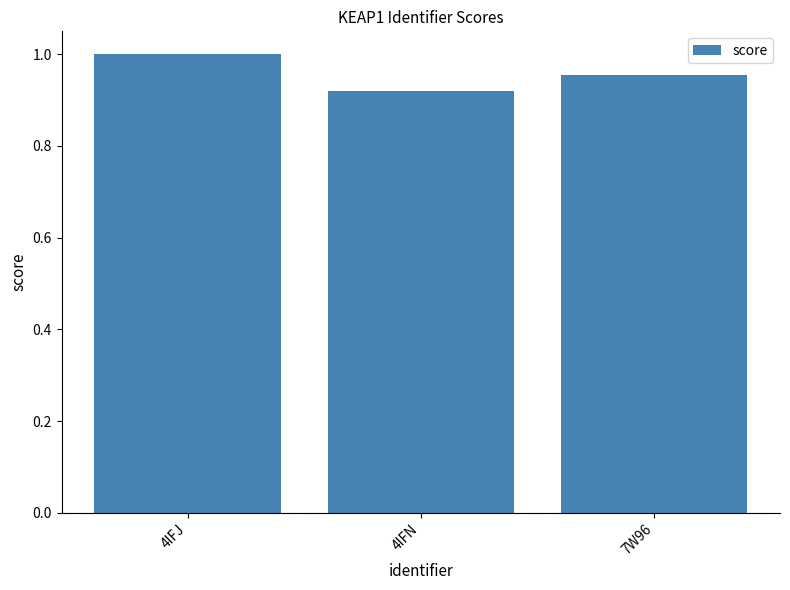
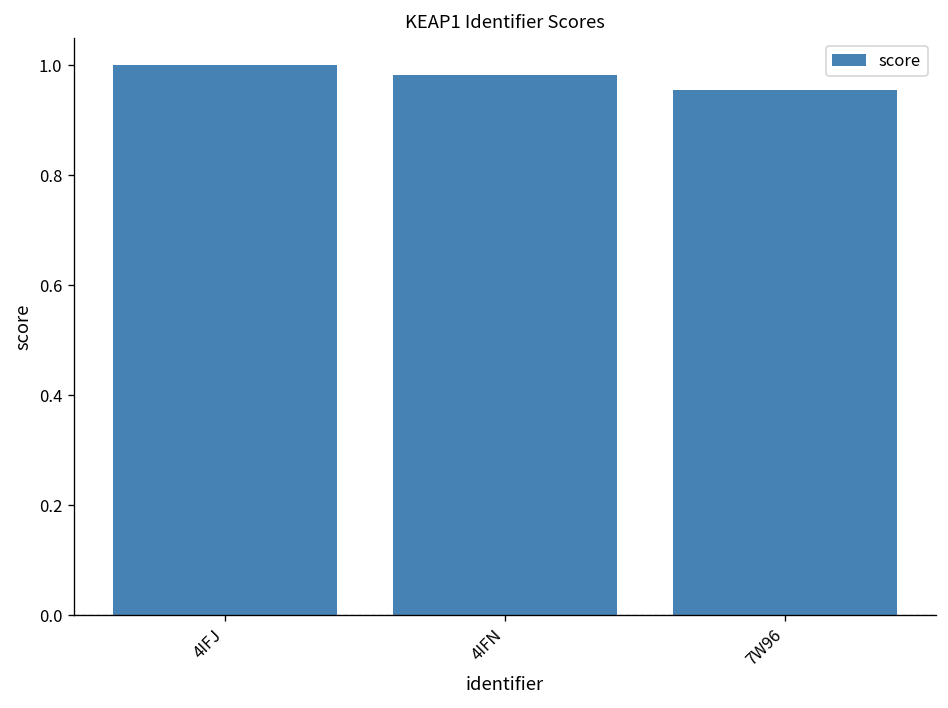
4IFN: 0.92 -> 0.98
